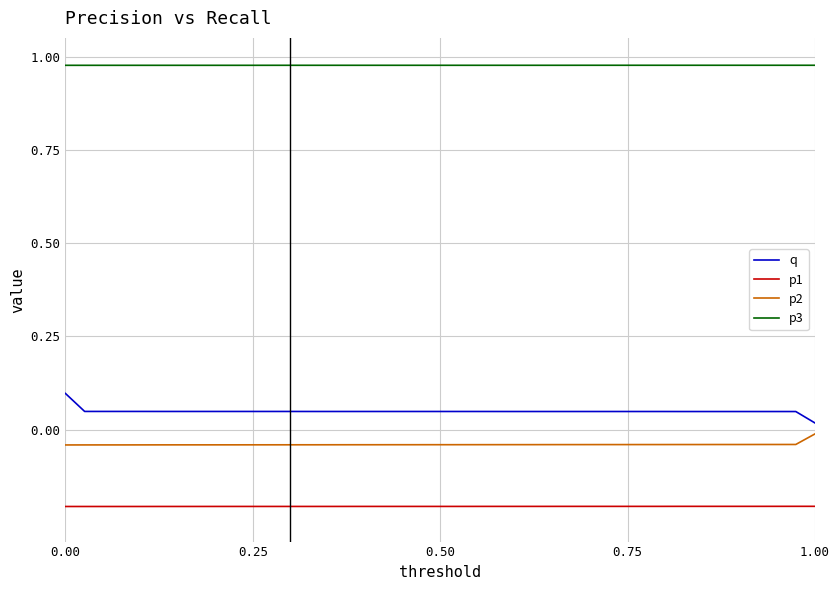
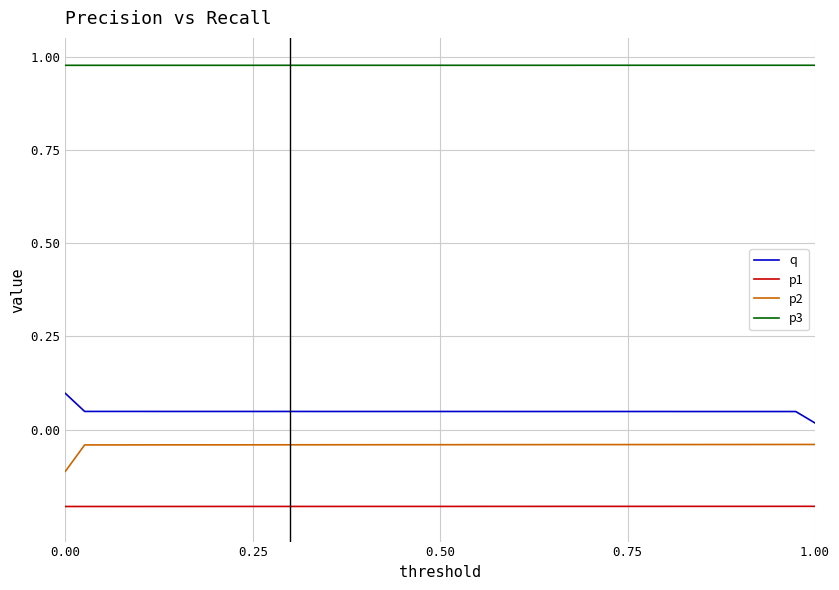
p2, 0.00: -0.04 -> -0.11
p2, 1.00: -0.01 -> -0.04
